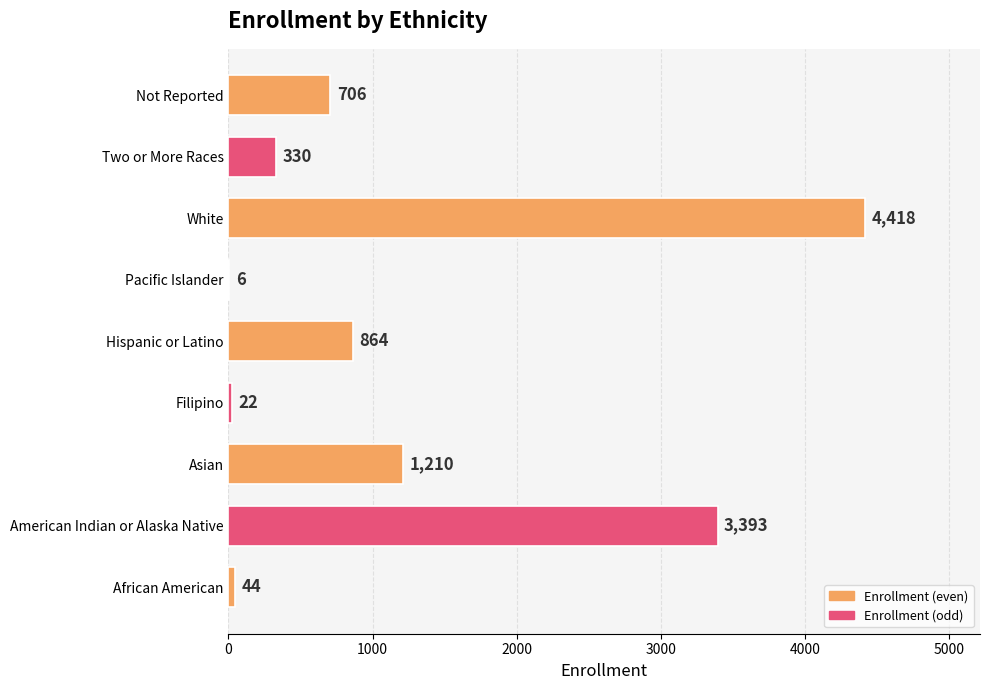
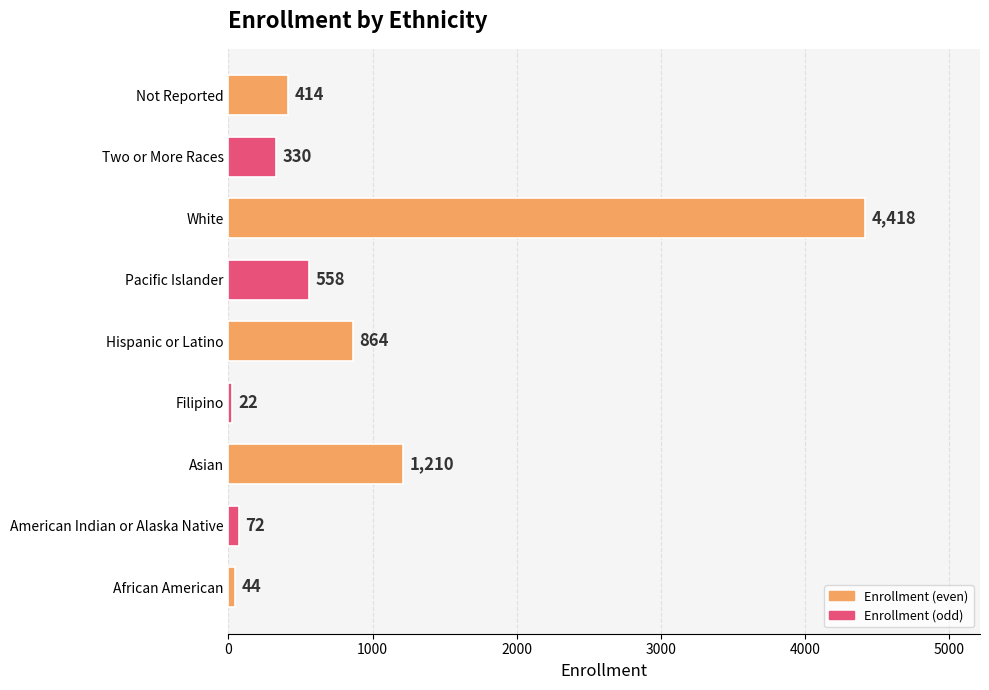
Not Reported: 706 -> 414
Pacific Islander: 6 -> 558
American Indian or Alaska Native: 3,393 -> 72
